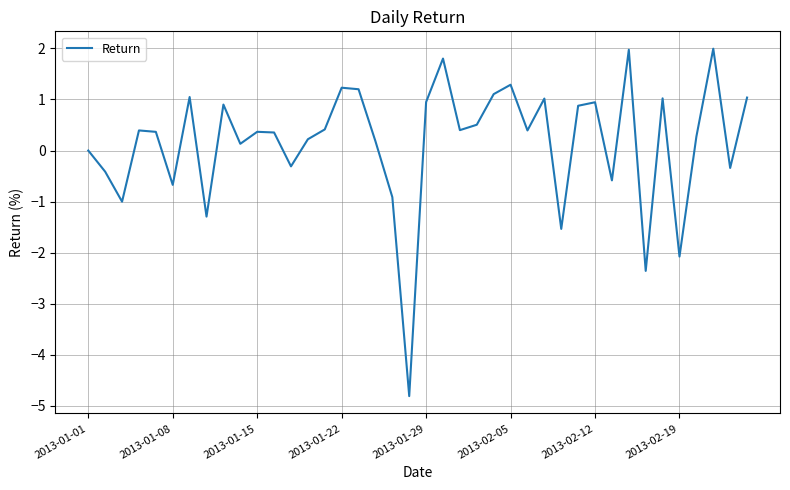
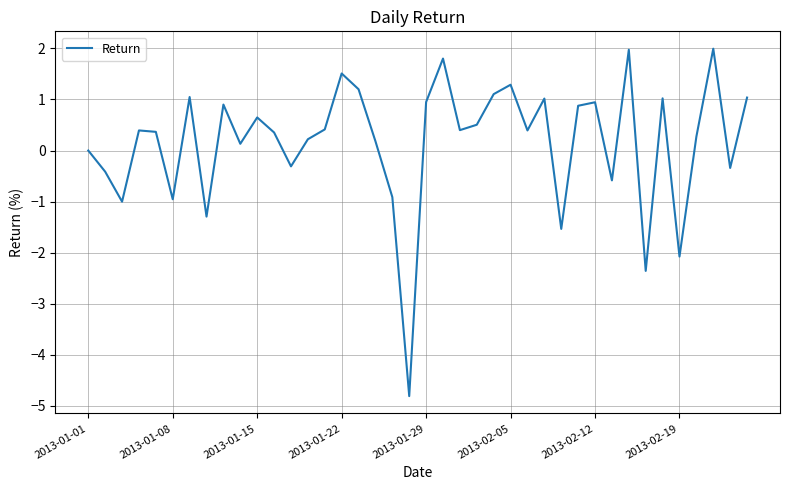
2013-01-08: -0.7 -> -1.0
2013-01-15: 0.4 -> 0.6
2013-01-22: 1.2 -> 1.5
